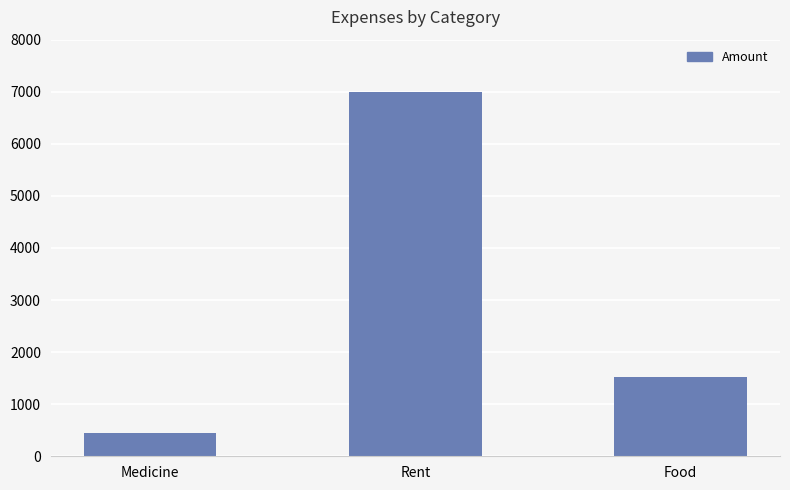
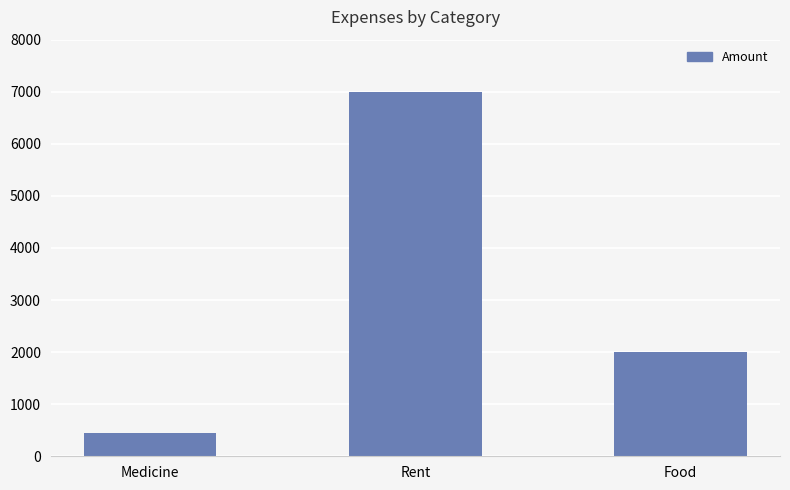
Food: 1500 -> 2000
